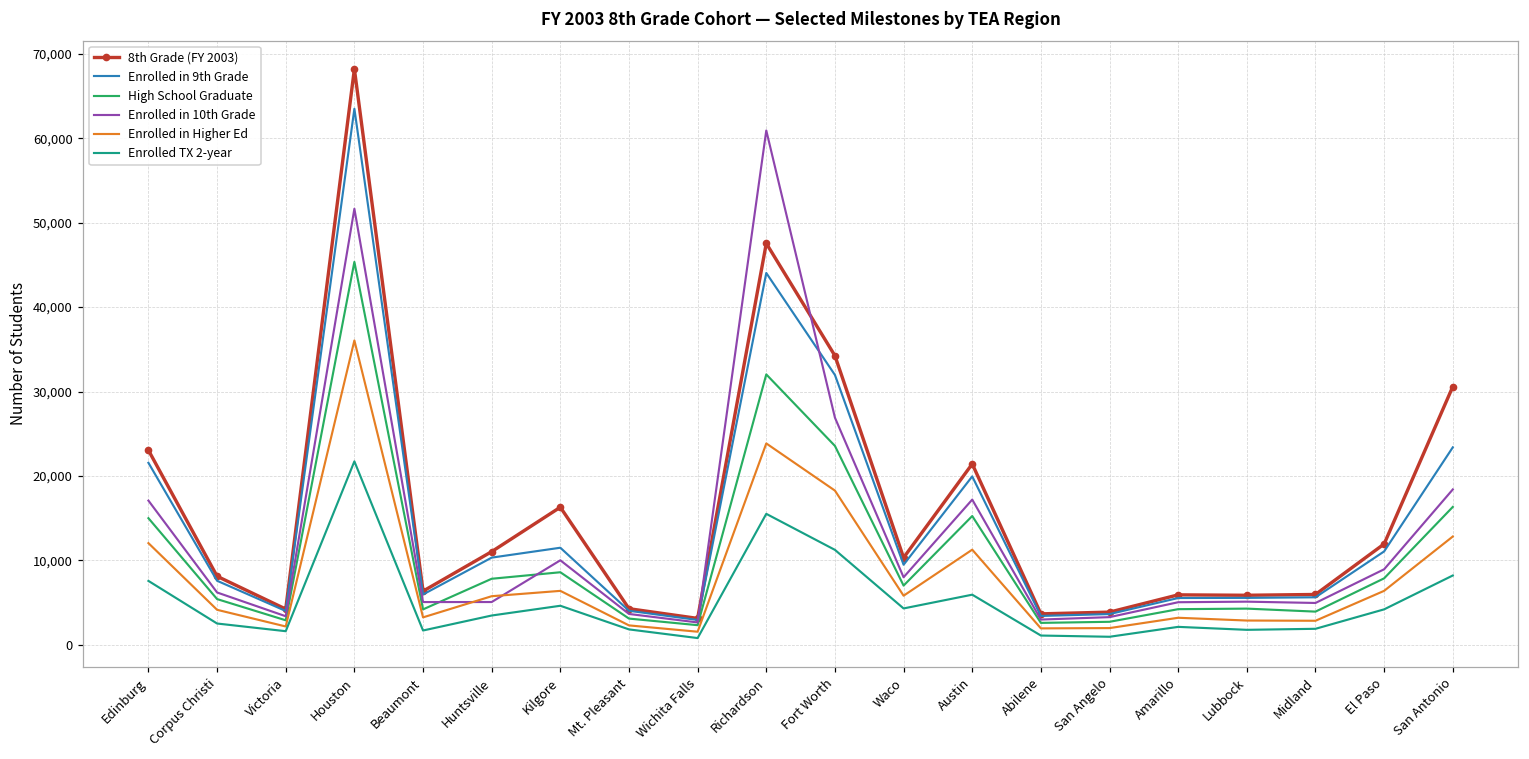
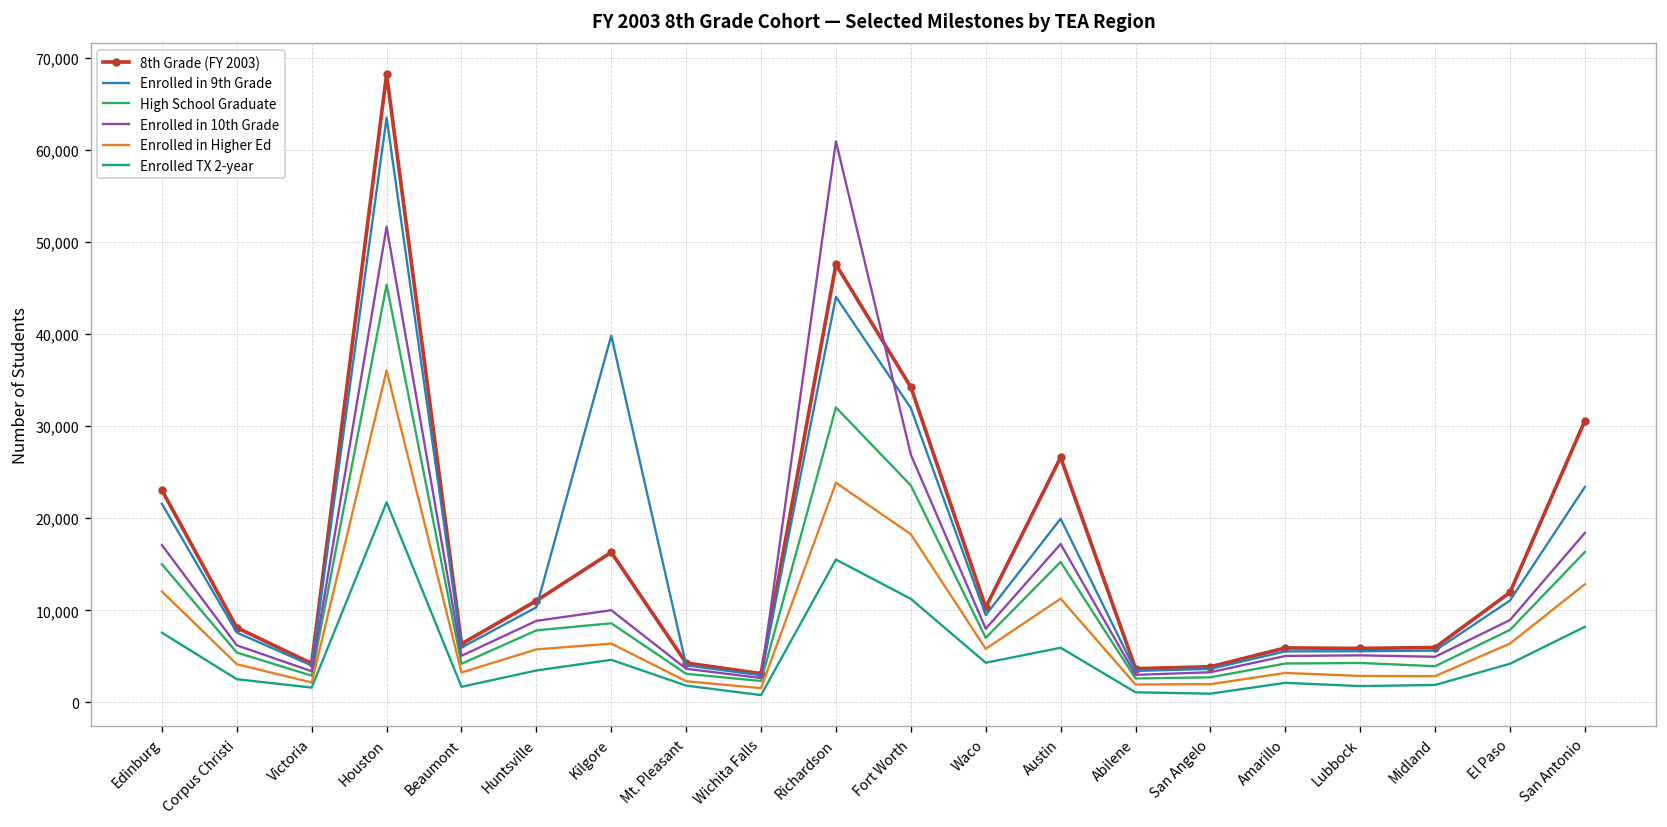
Enrolled in 10th Grade, Huntsville: 5,000 -> 9,000
Enrolled in 9th Grade, Kilgore: 12,000 -> 40,000
8th Grade (FY 2003), Austin: 21,000 -> 27,000
